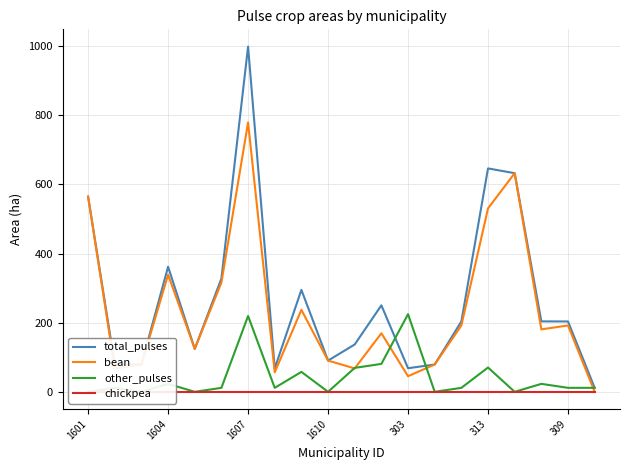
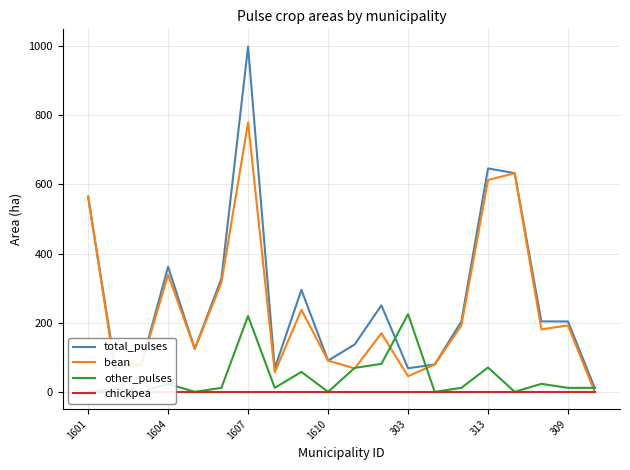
bean, 313: 530 -> 610
